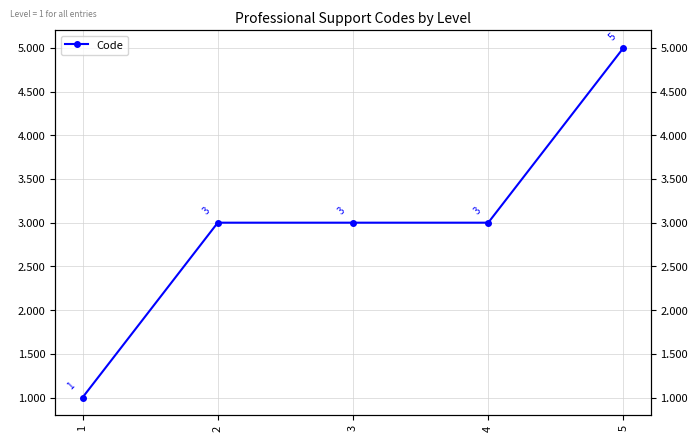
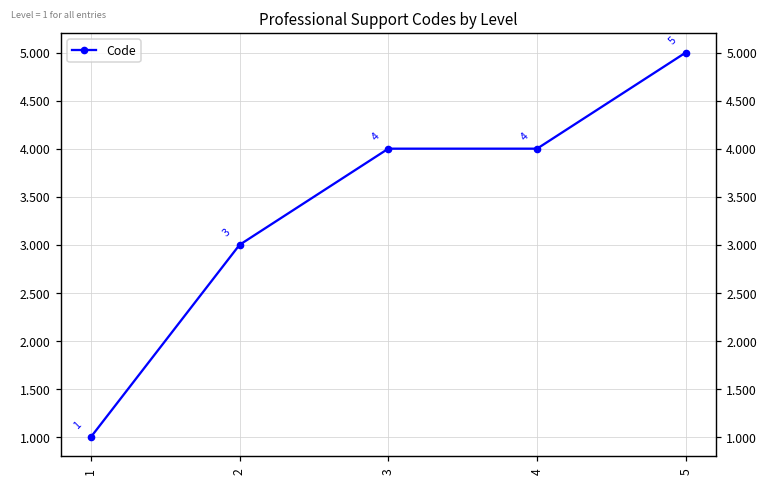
3: 3 -> 4
4: 3 -> 4
